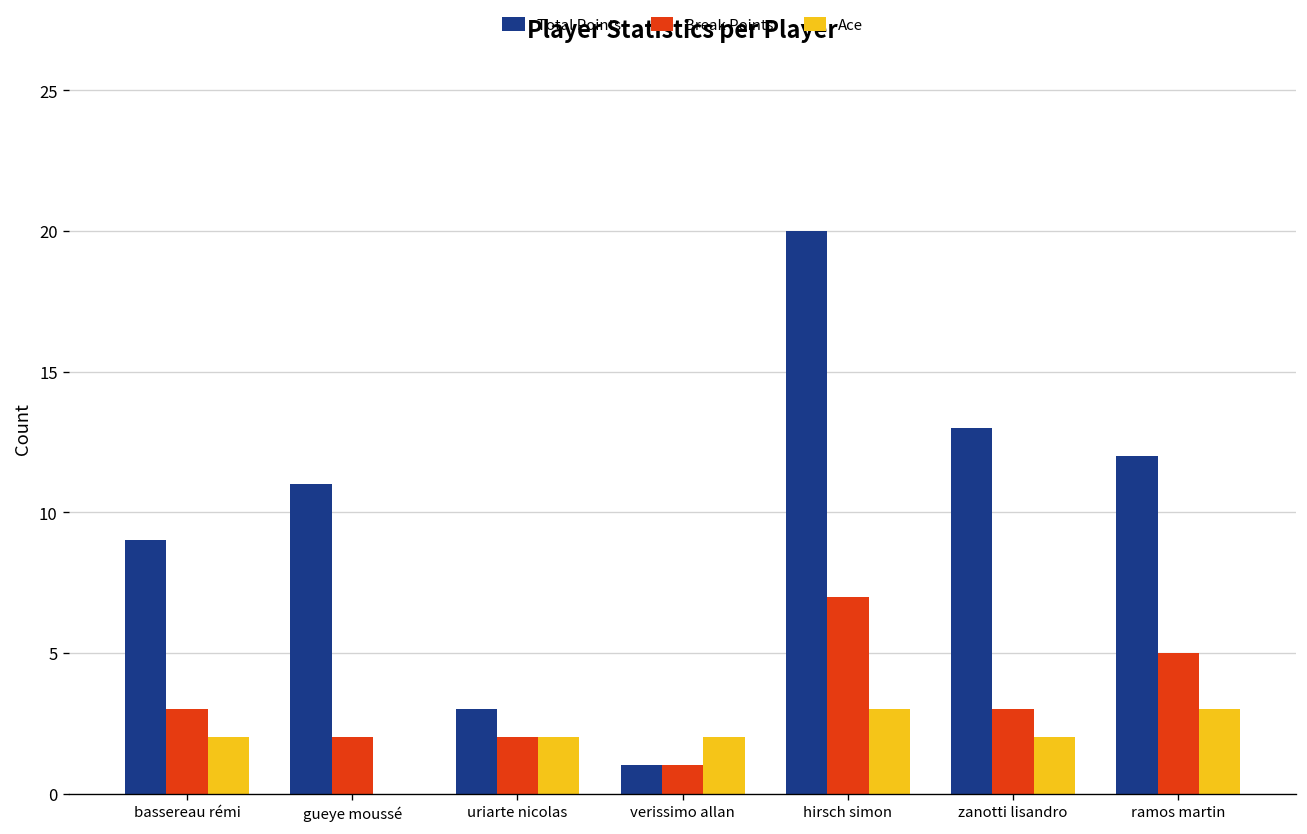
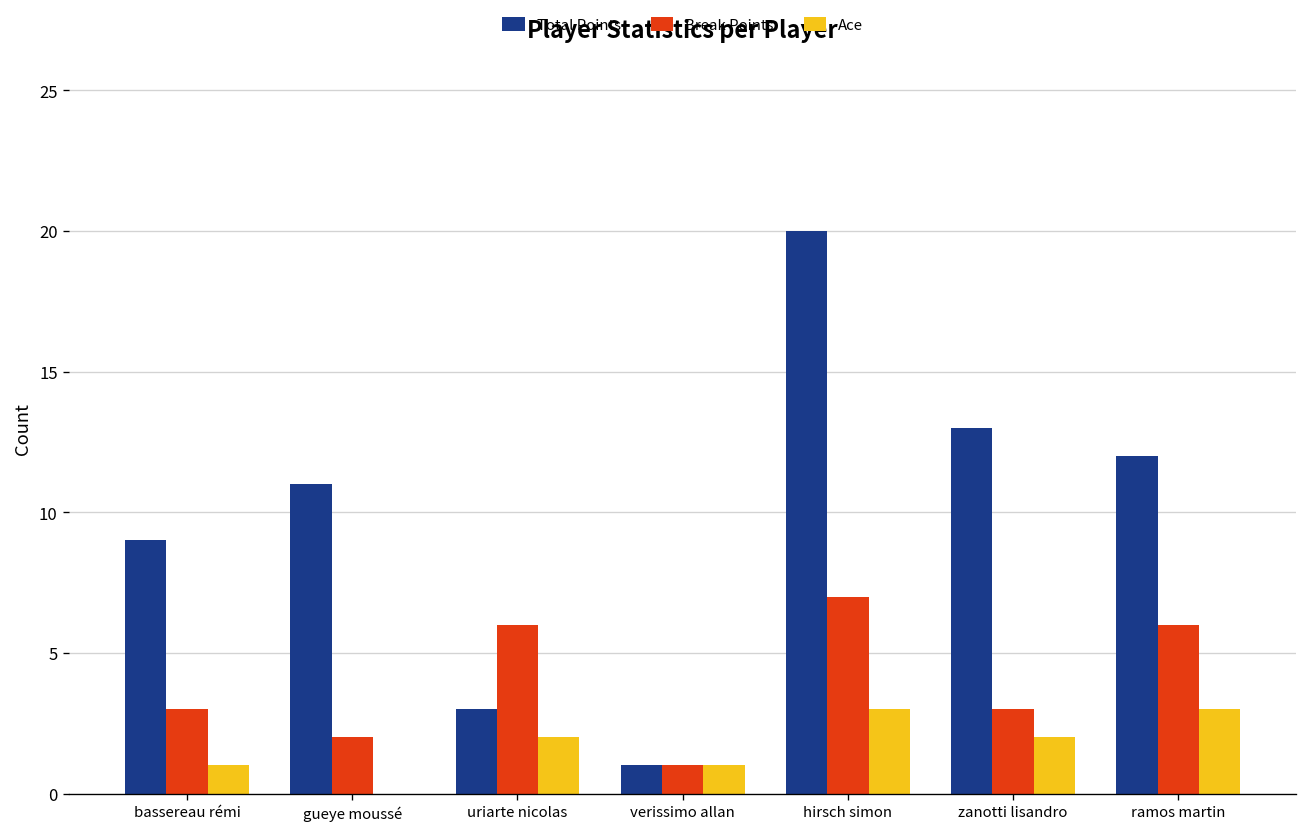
Ace, bassereau rémi: 2 -> 1
Break Points, uriarte nicolas: 2 -> 6
Ace, verissimo allan: 2 -> 1
Break Points, ramos martin: 5 -> 6
